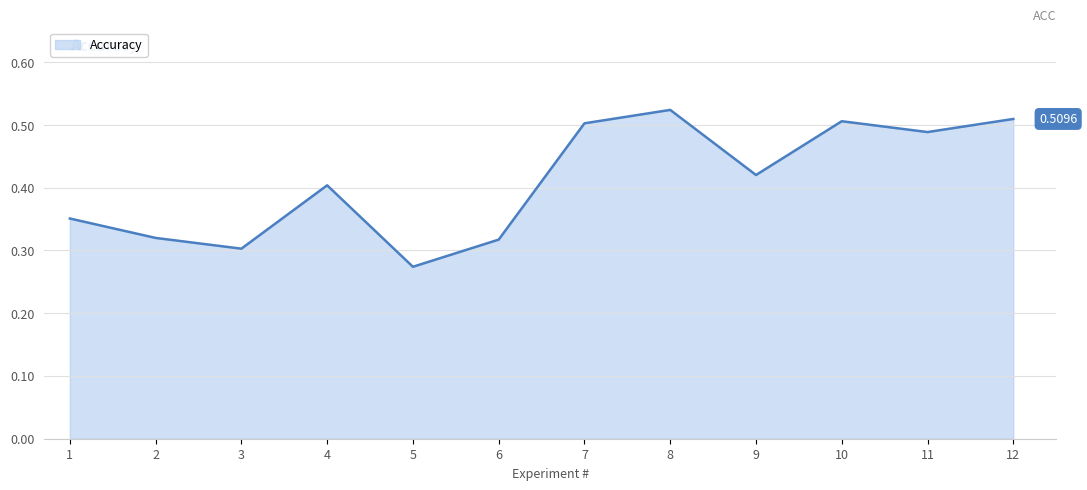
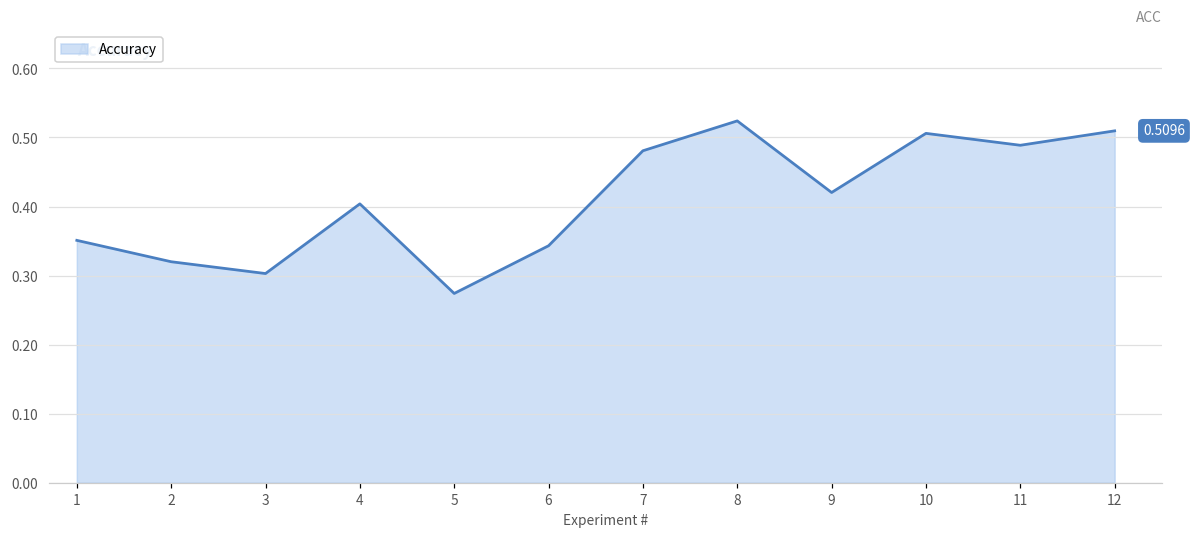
6: 0.32 -> 0.34
7: 0.50 -> 0.48
